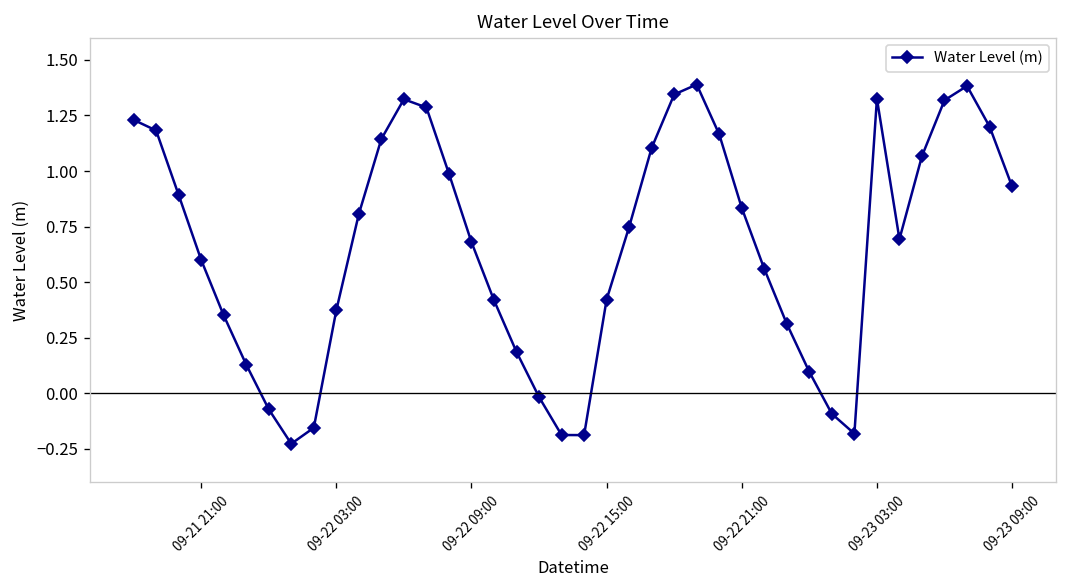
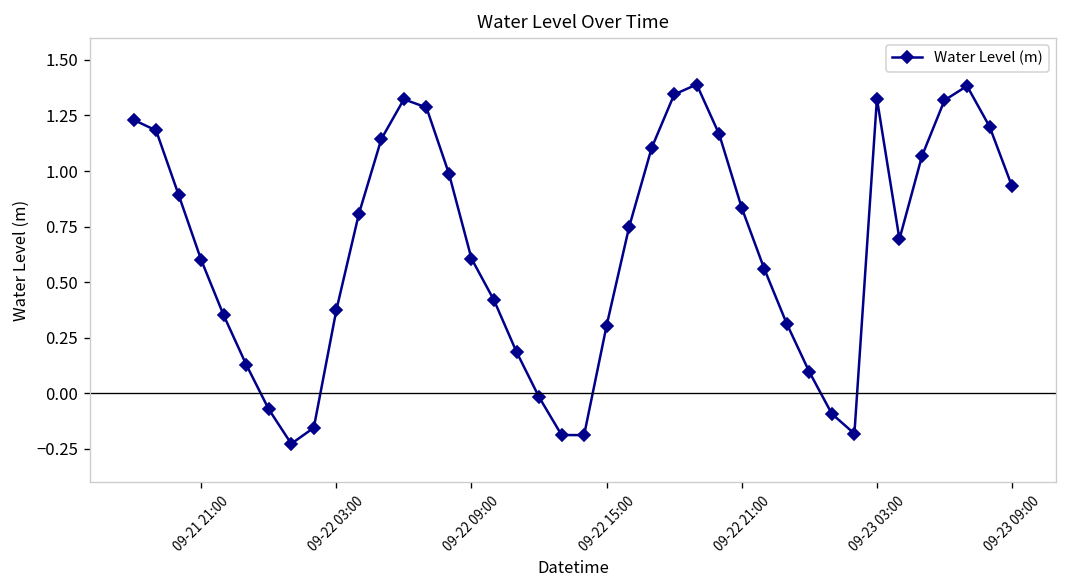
09-22 09:00: 0.68 -> 0.61
09-22 15:00: 0.42 -> 0.31
